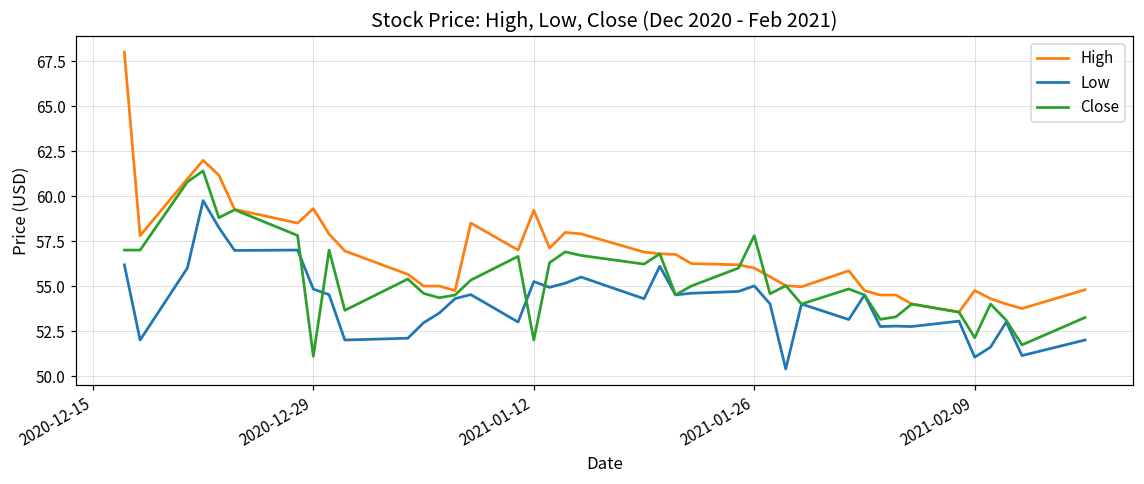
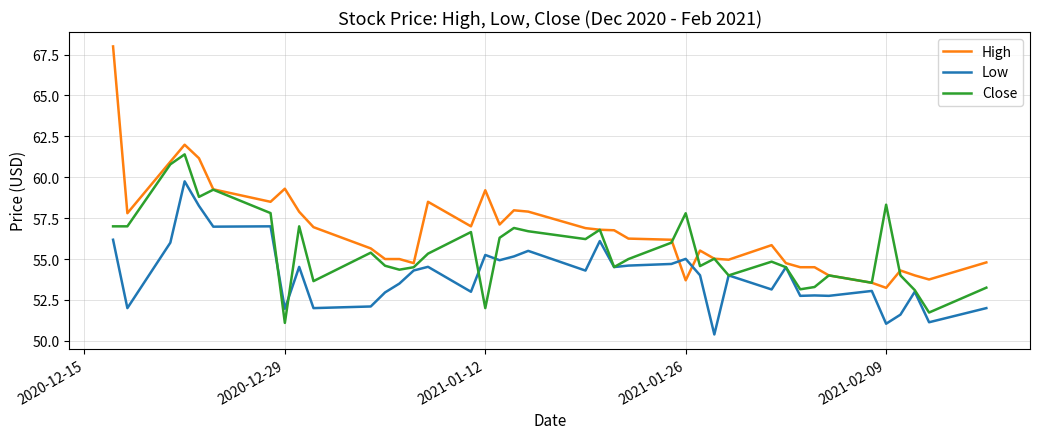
Low, 2020-12-29: 54.8 -> 52.0
High, 2021-01-26: 56.0 -> 53.7
High, 2021-02-09: 54.8 -> 53.2
Close, 2021-02-09: 52.1 -> 58.3
